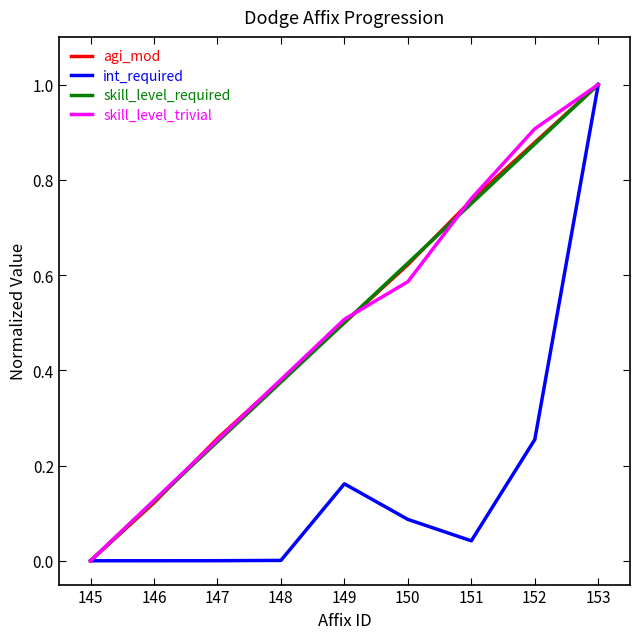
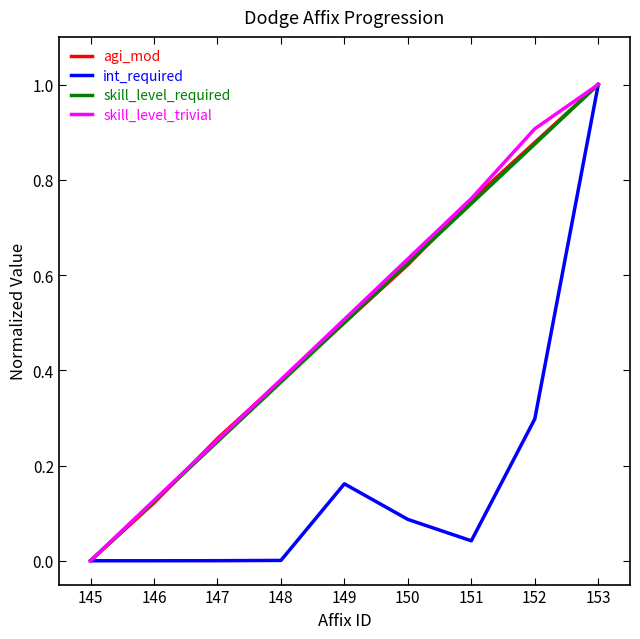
skill_level_trivial, 150: 0.59 -> 0.63
int_required, 152: 0.25 -> 0.30
